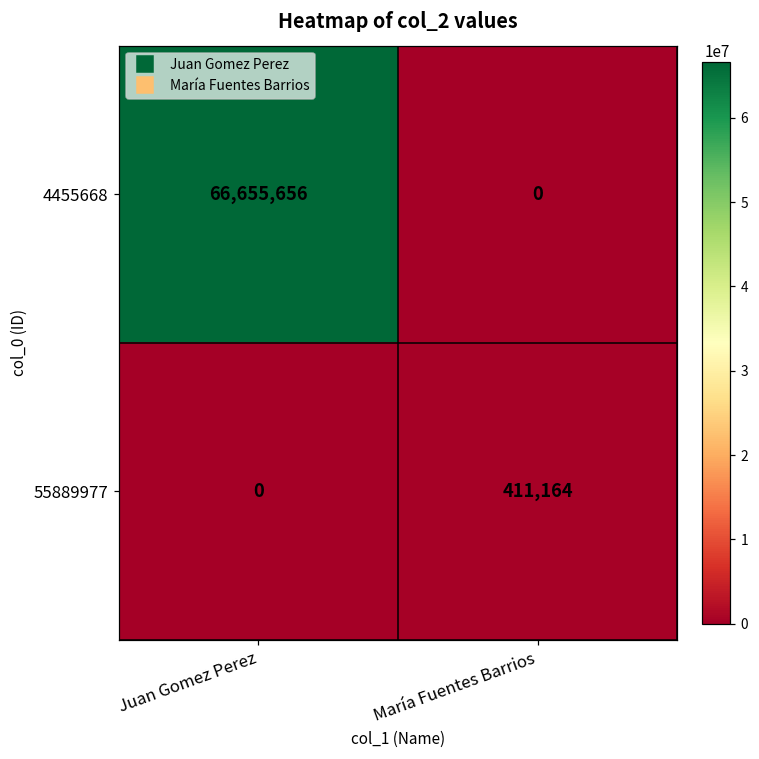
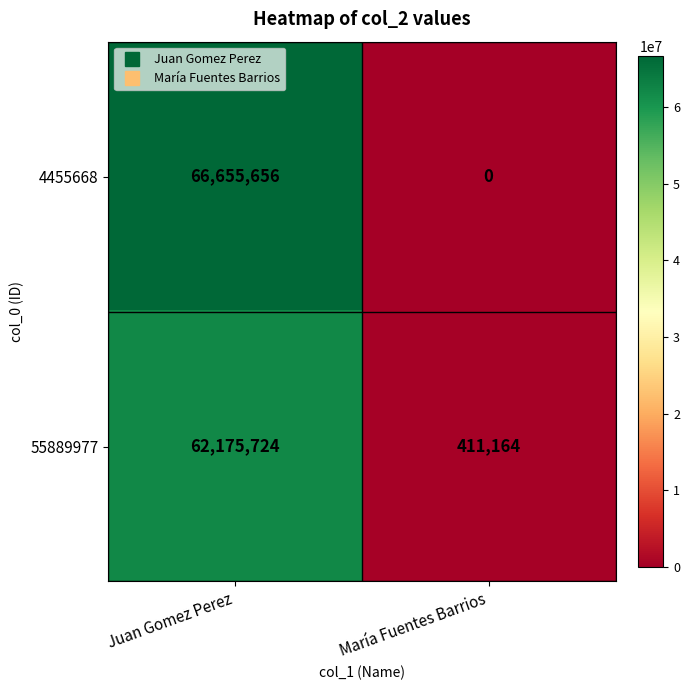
55889977, Juan Gomez Perez: 0 -> 62,175,724
